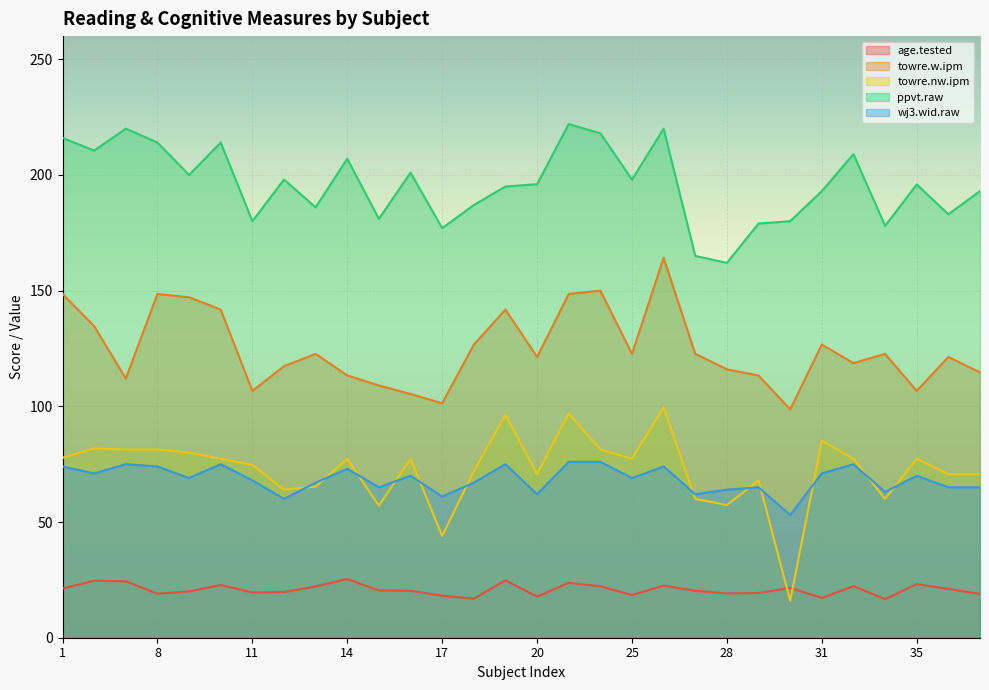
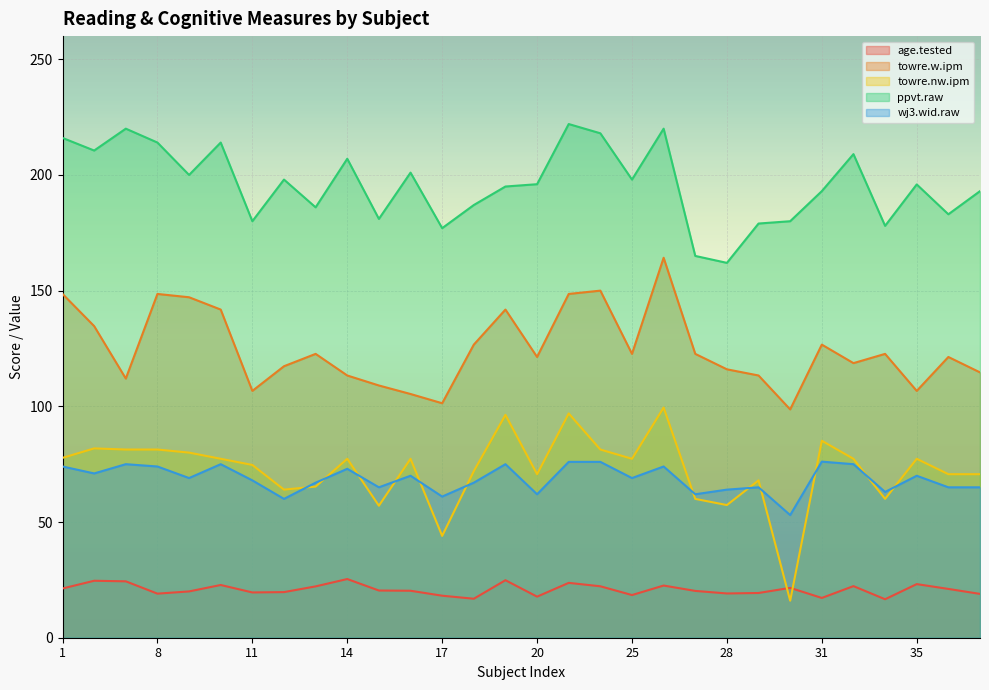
wj3.wid.raw, 31: 71 -> 76
